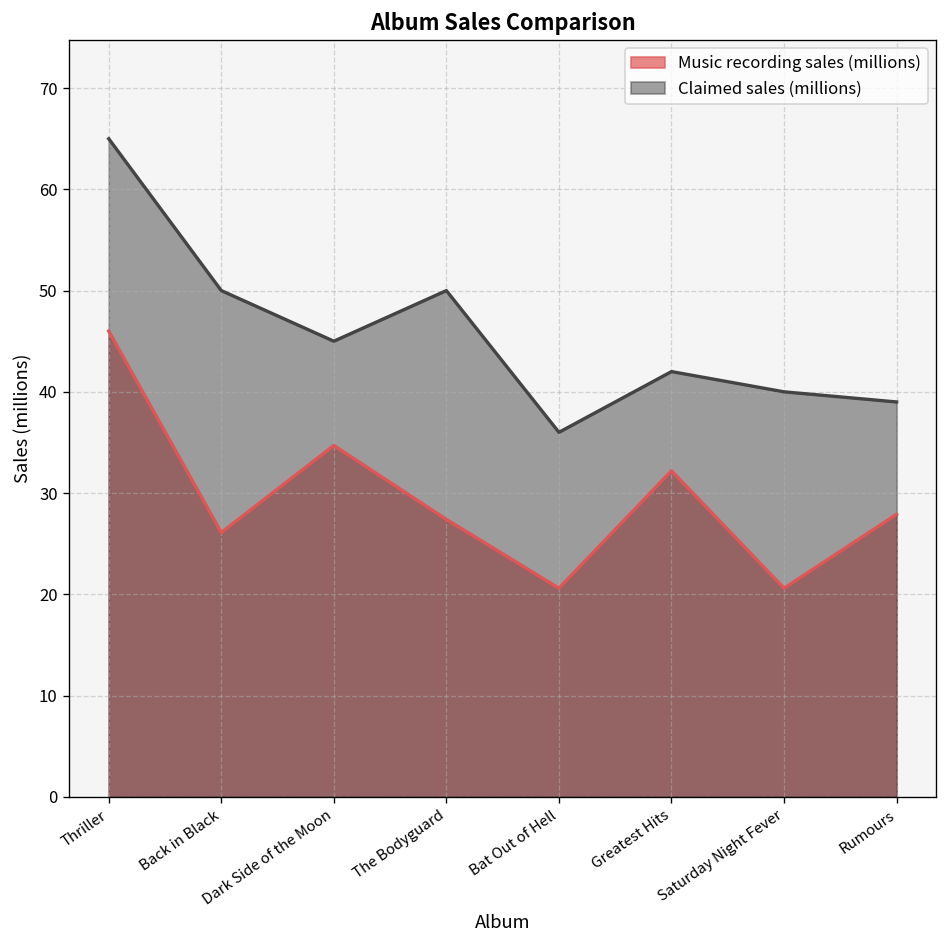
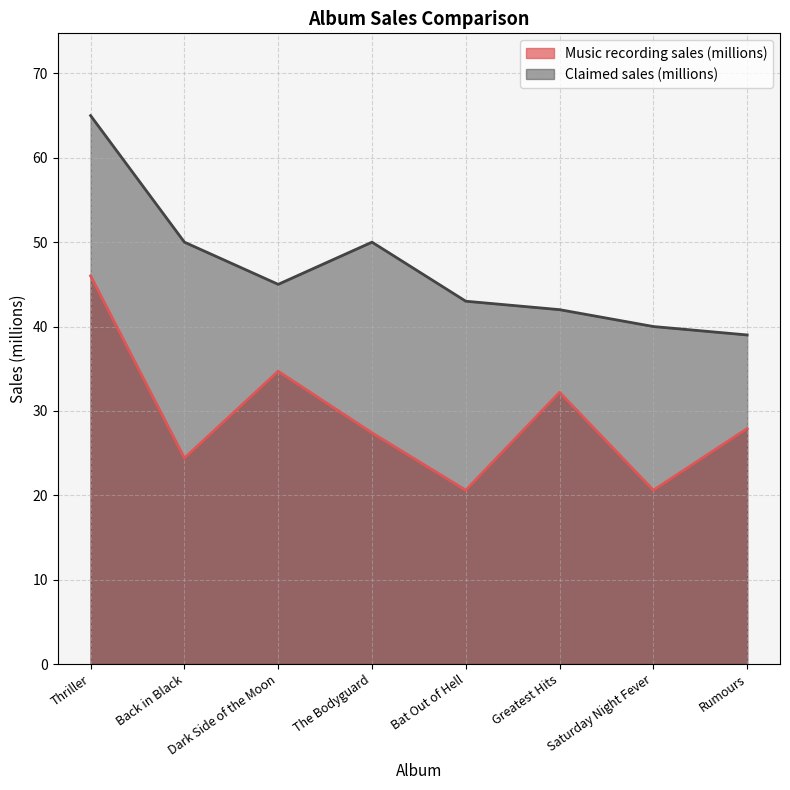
Music recording sales (millions), Back in Black: 26 -> 24
Claimed sales (millions), Bat Out of Hell: 36 -> 43
